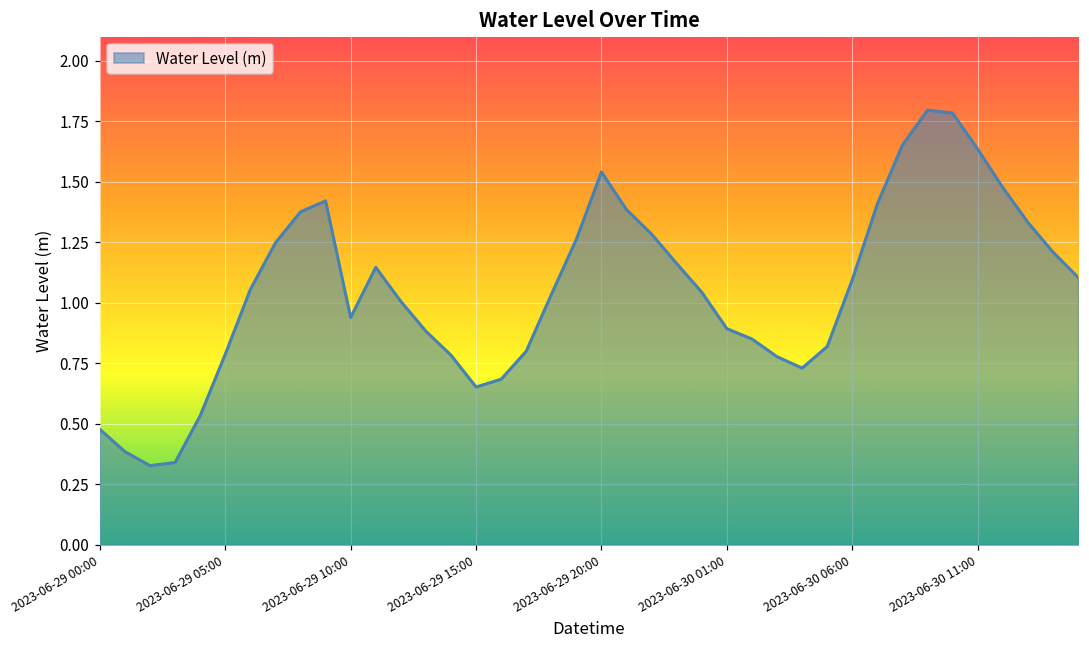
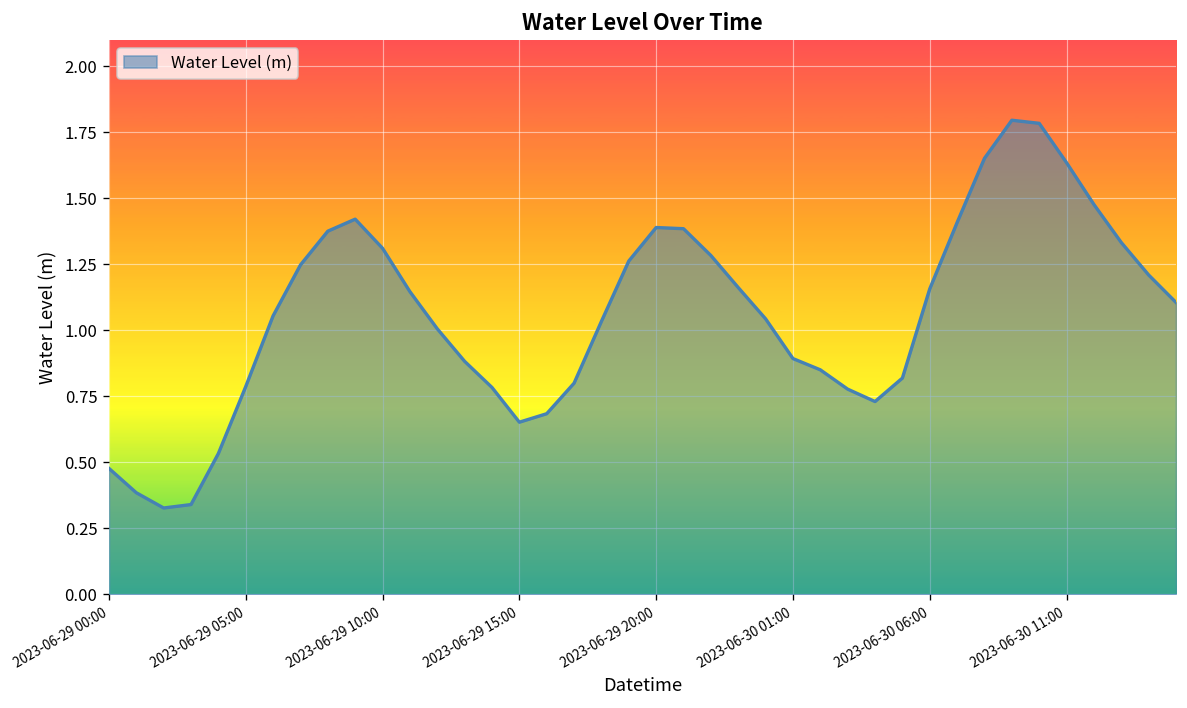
2023-06-29 10:00: 0.94 -> 1.31
2023-06-29 20:00: 1.54 -> 1.39
2023-06-30 06:00: 1.10 -> 1.16
